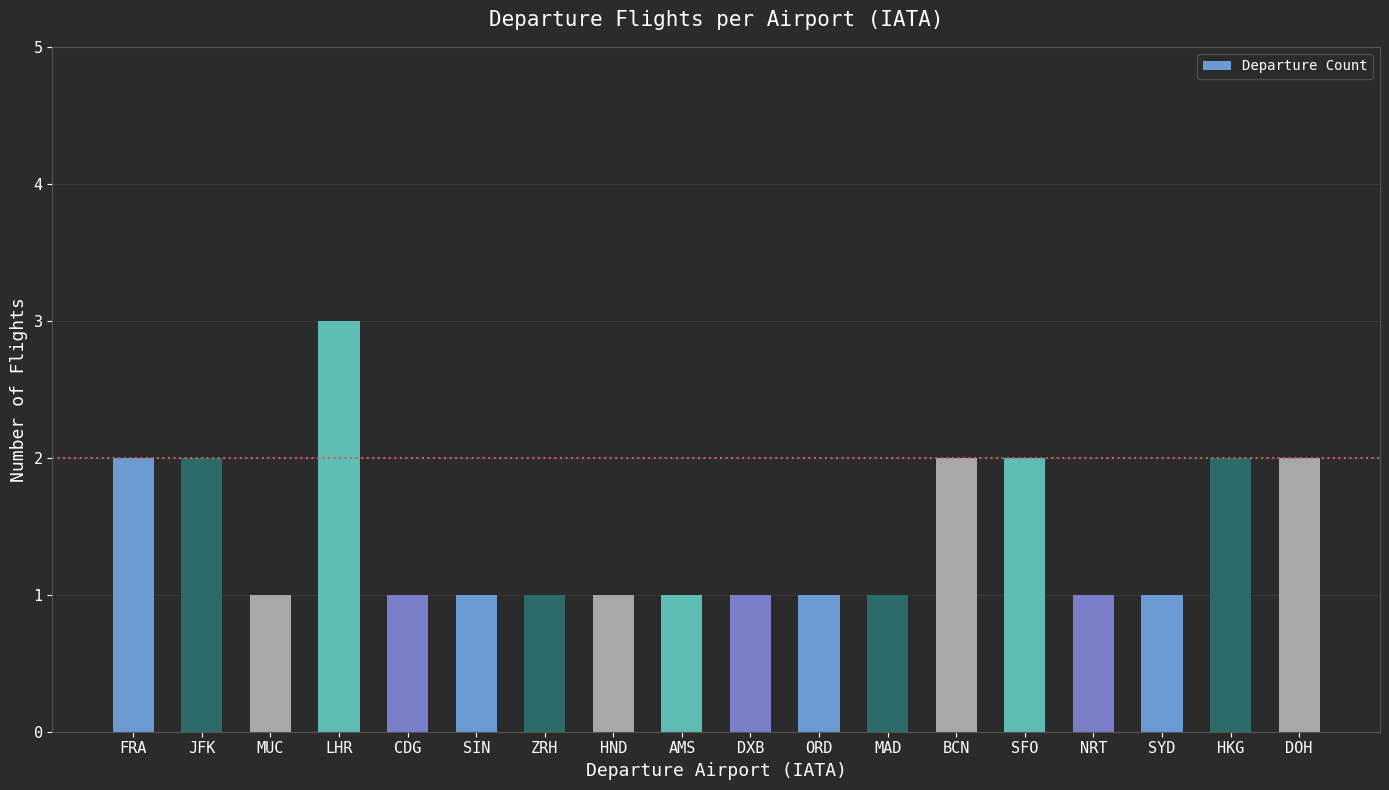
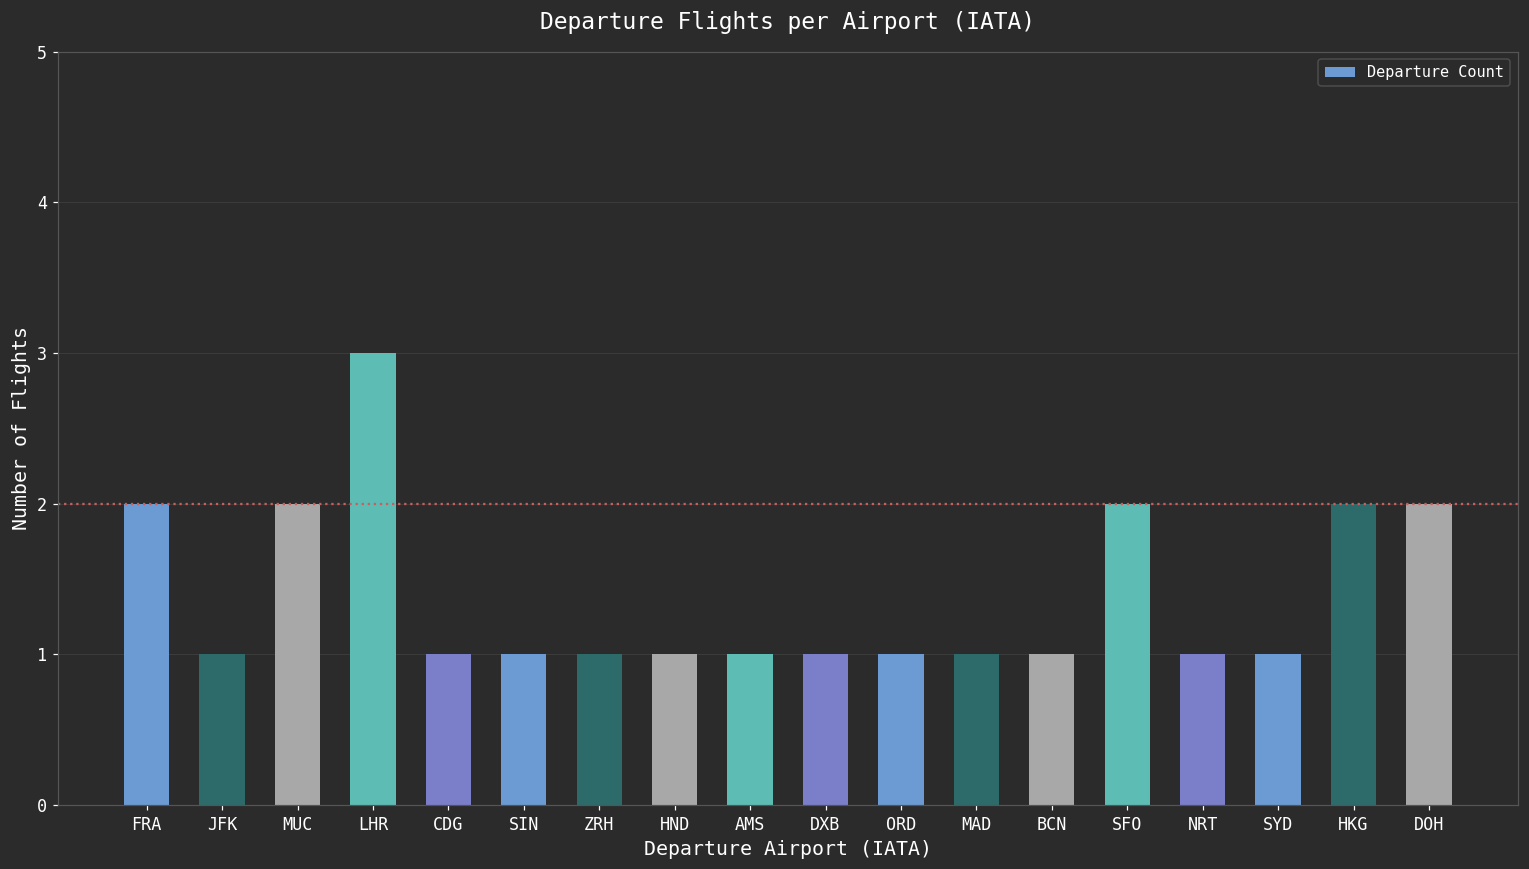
JFK: 2 -> 1
MUC: 1 -> 2
BCN: 2 -> 1
